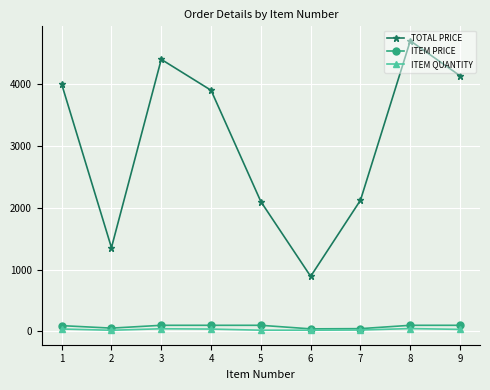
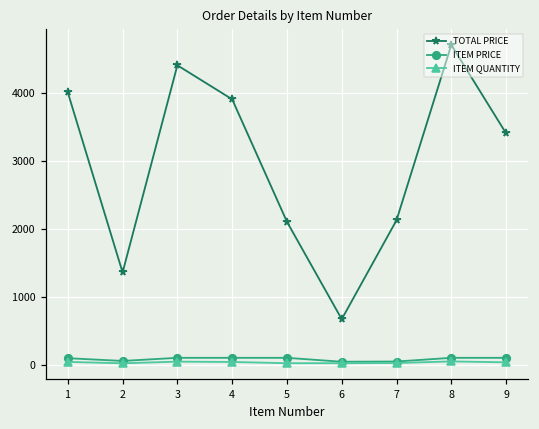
TOTAL PRICE, 6: 900 -> 700
TOTAL PRICE, 9: 4100 -> 3400
